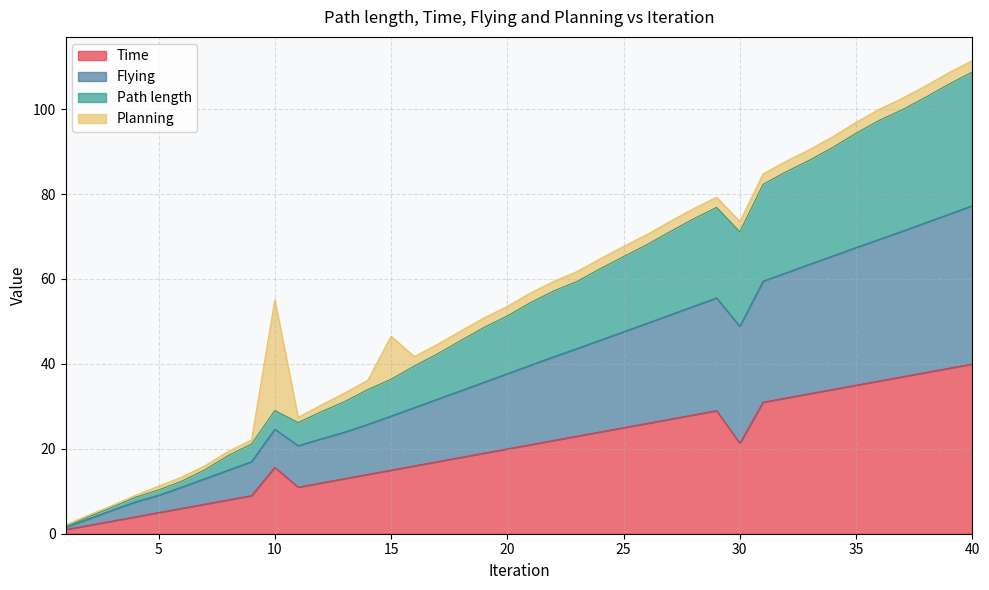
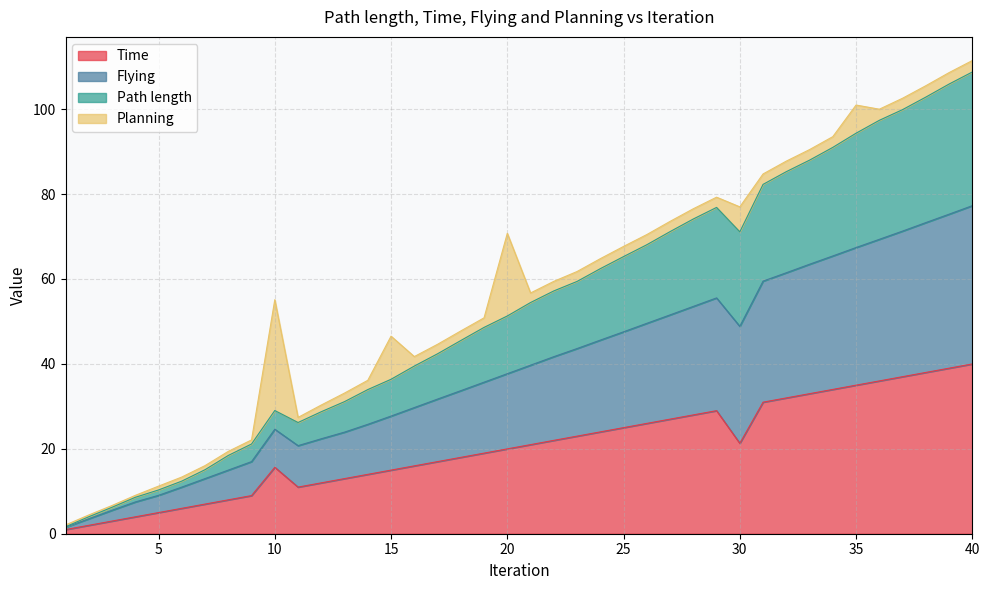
Planning, 20: 2 -> 19
Planning, 30: 2 -> 6
Planning, 35: 3 -> 7
